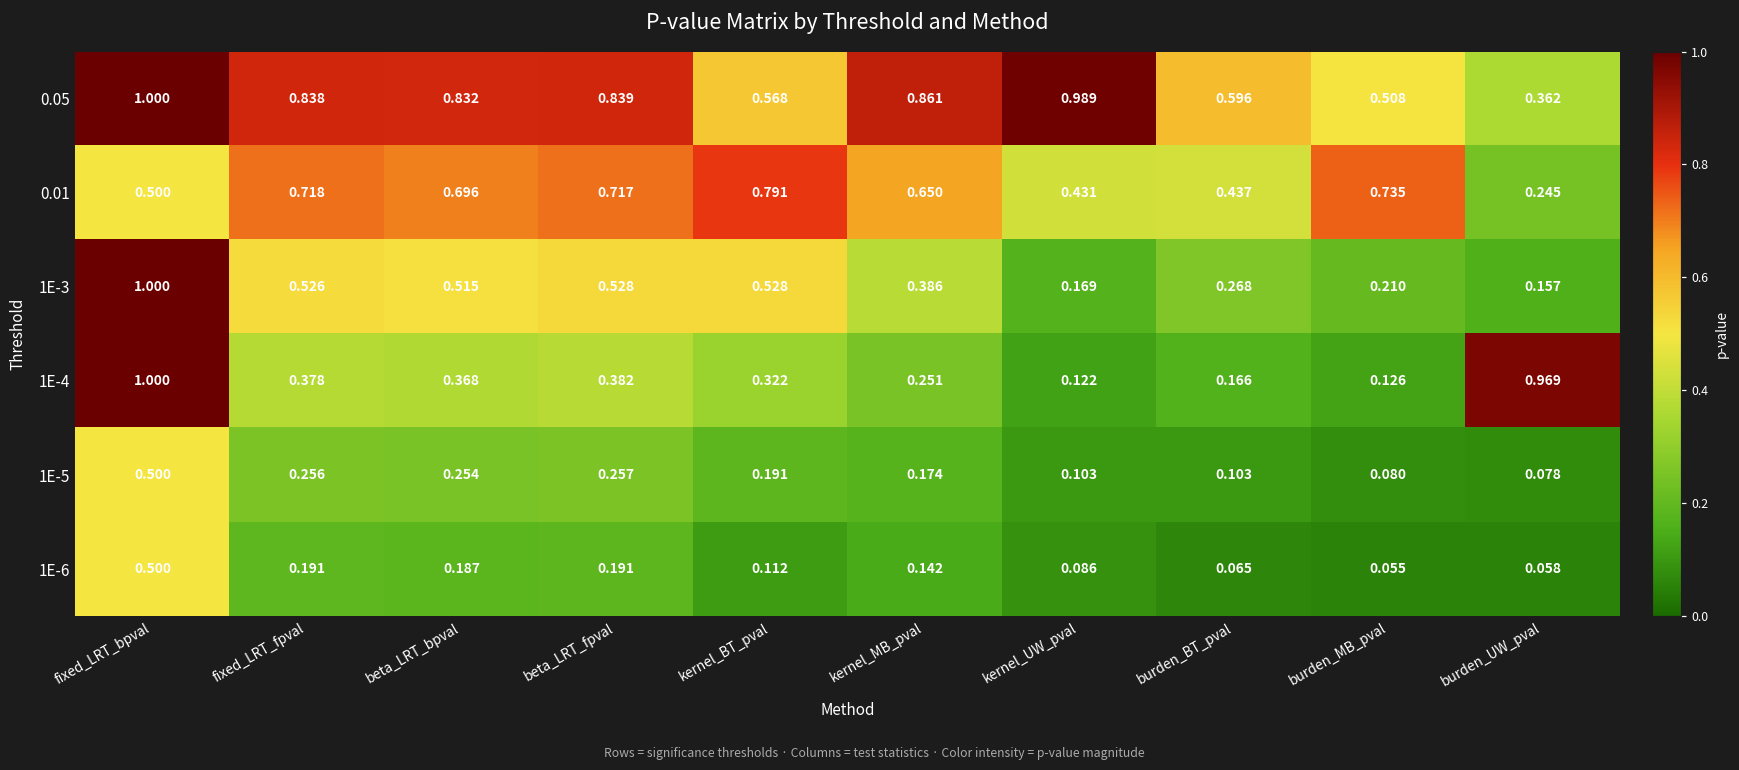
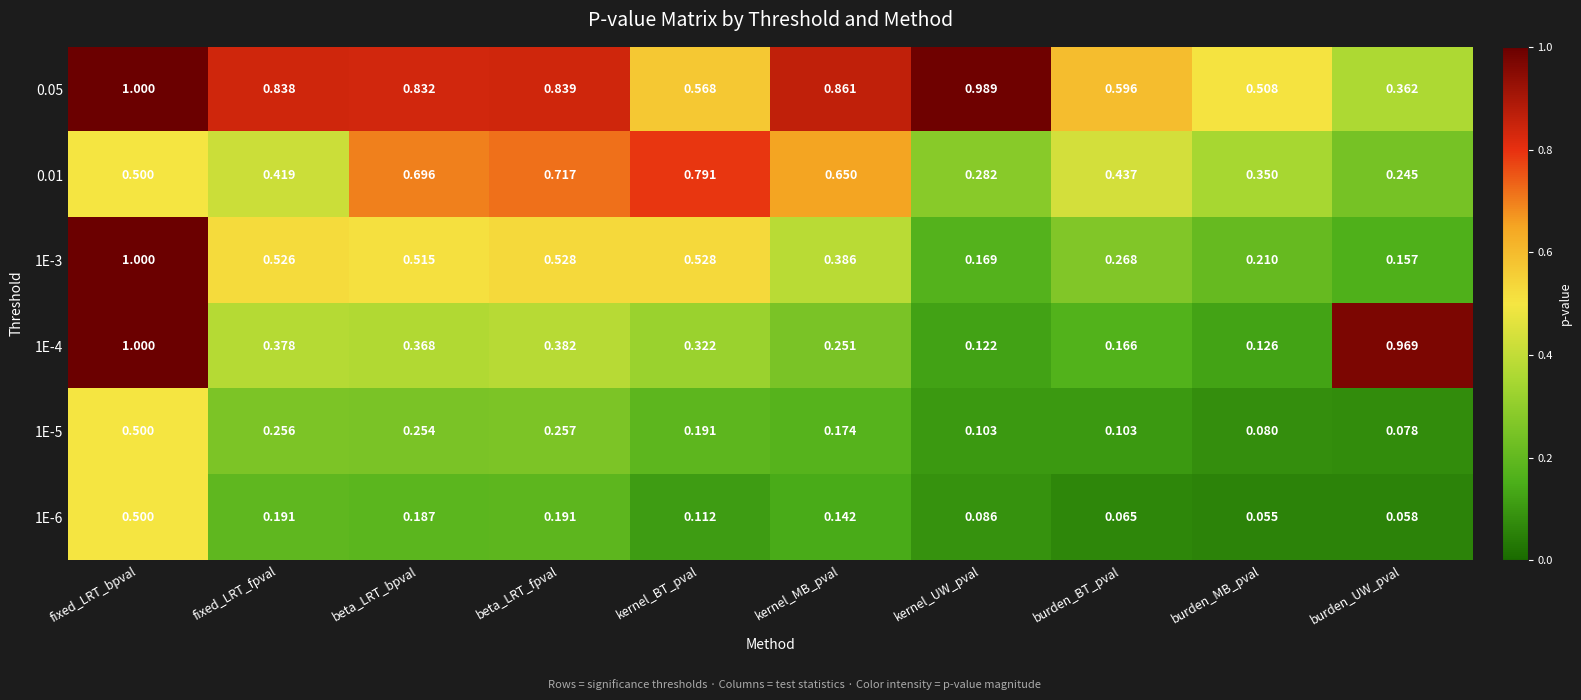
0.01, fixed_LRT_fpval: 0.718 -> 0.419
0.01, kernel_UW_pval: 0.431 -> 0.282
0.01, burden_MB_pval: 0.735 -> 0.350
